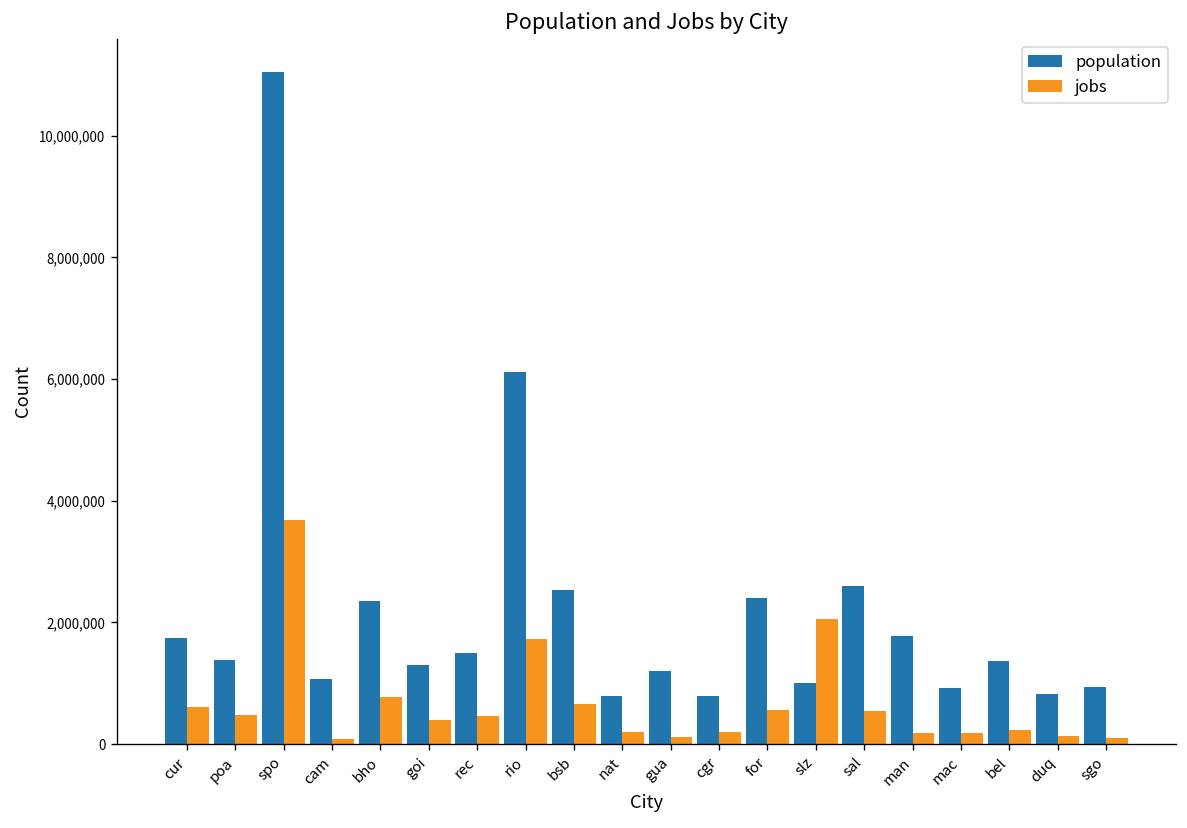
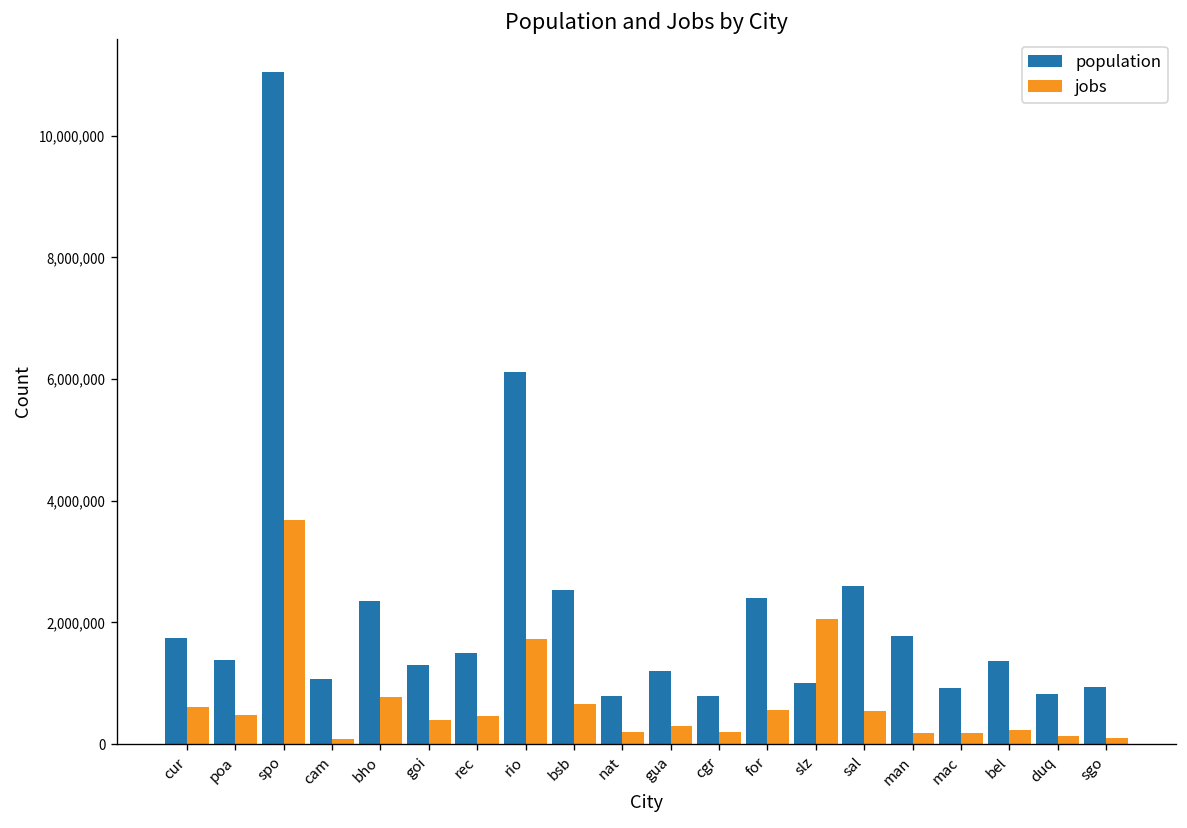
jobs, gua: 100,000 -> 300,000
